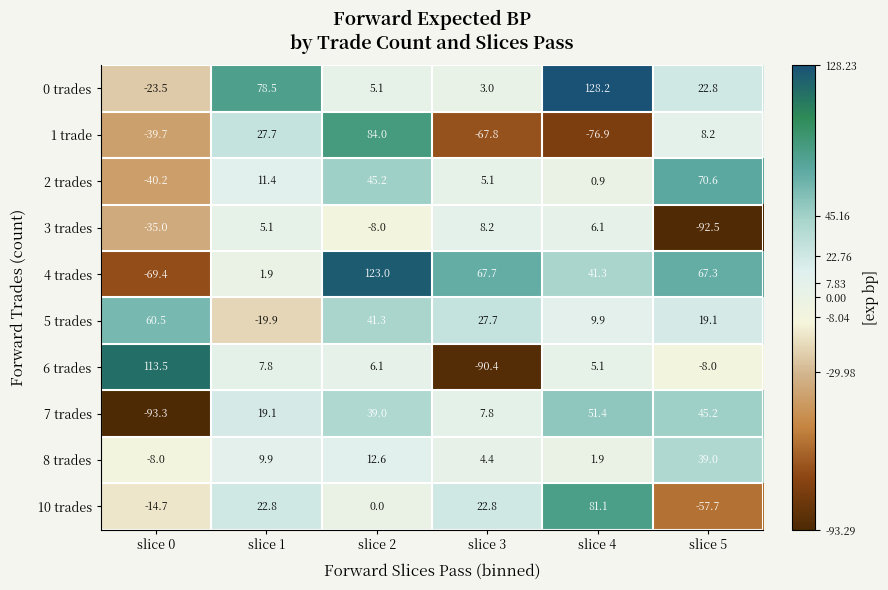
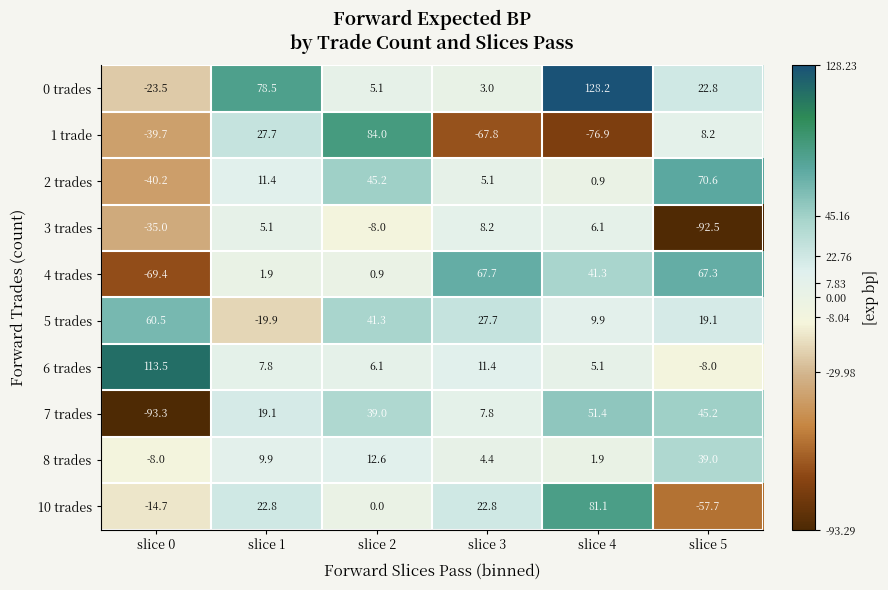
4 trades, slice 2: 123.0 -> 0.9
6 trades, slice 3: -90.4 -> 11.4
